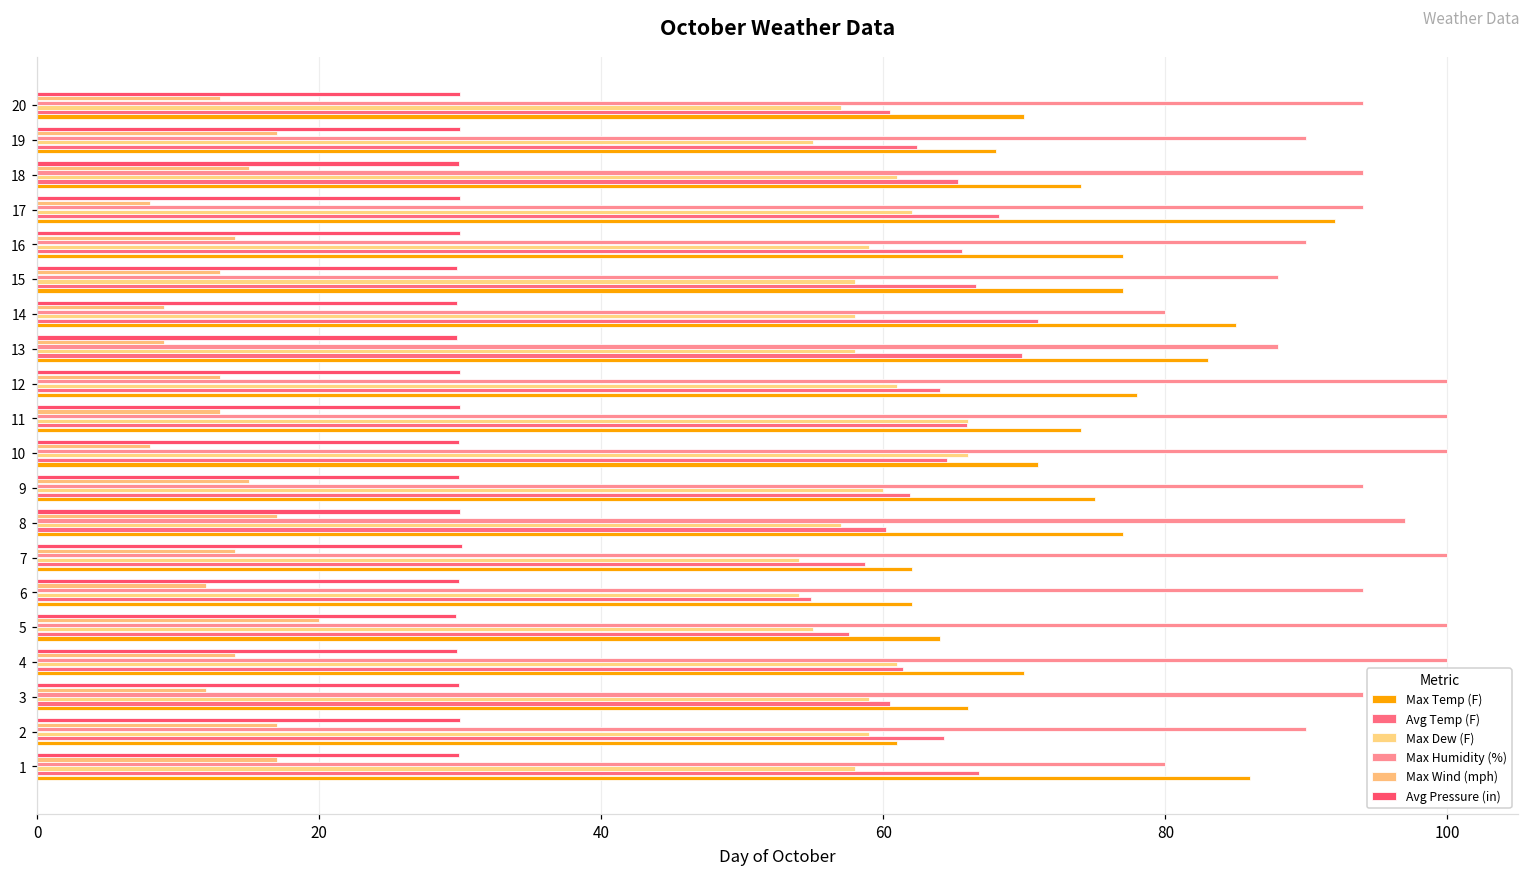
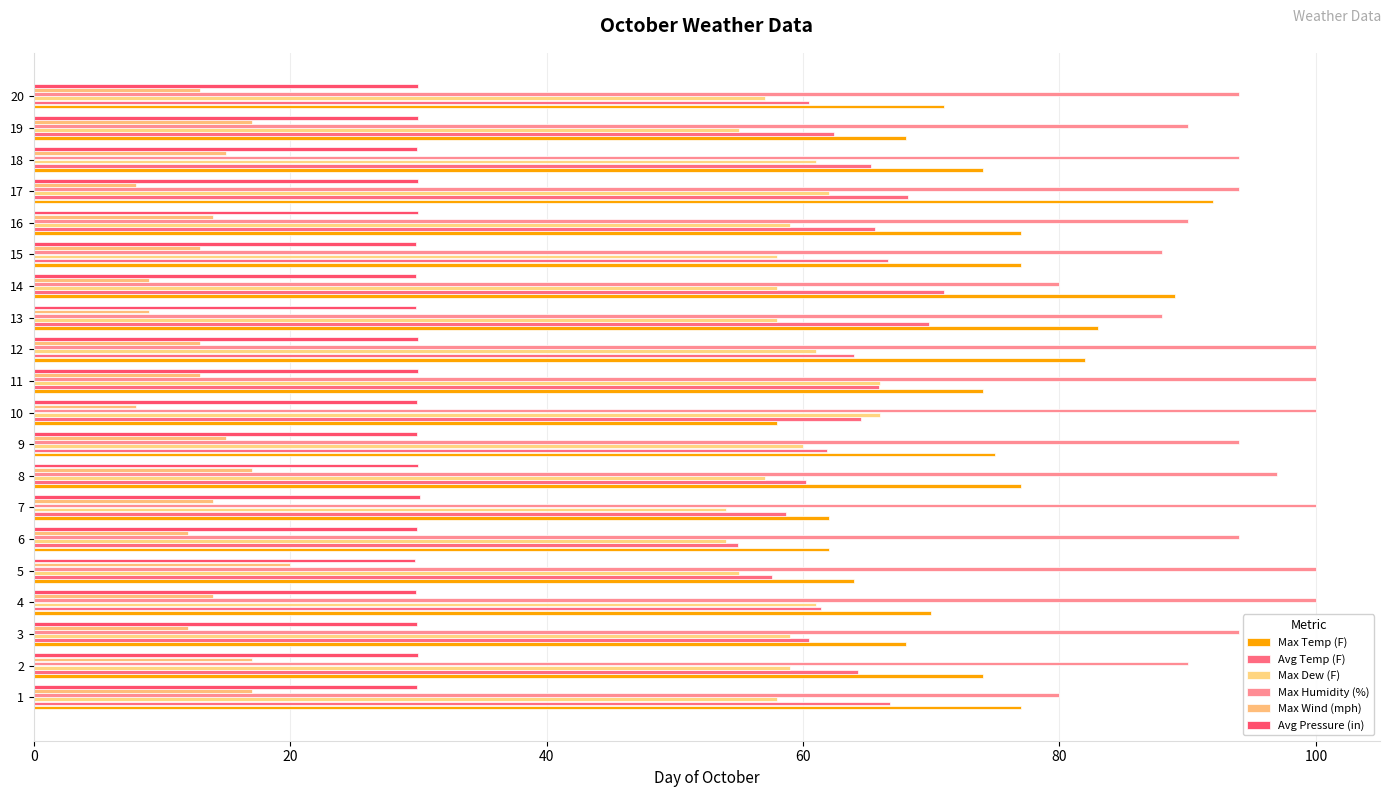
Max Temp (F), 20: 70 -> 71
Max Temp (F), 14: 85 -> 89
Max Temp (F), 12: 78 -> 82
Max Temp (F), 10: 71 -> 58
Max Temp (F), 3: 66 -> 68
Max Temp (F), 2: 61 -> 74
Max Temp (F), 1: 86 -> 77
